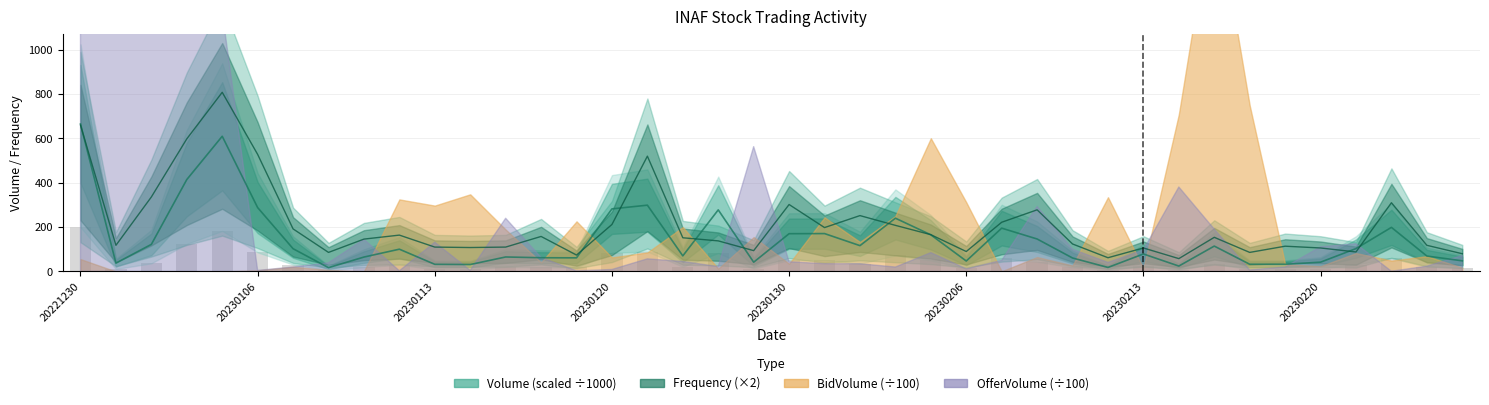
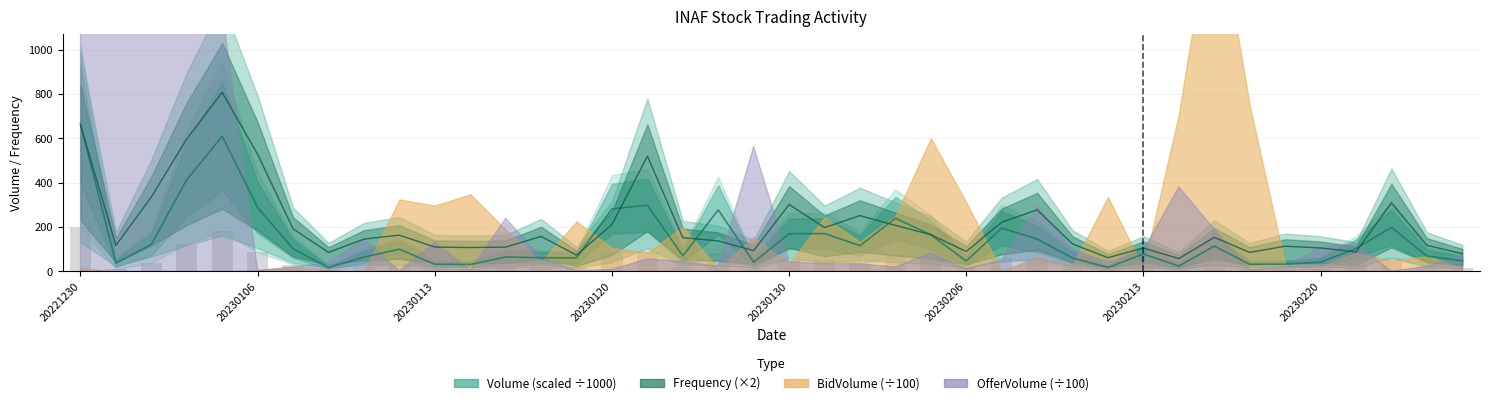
BidVolume (÷100), 20221230: 60 -> 20
BidVolume (÷100), 20230120: 60 -> 110
